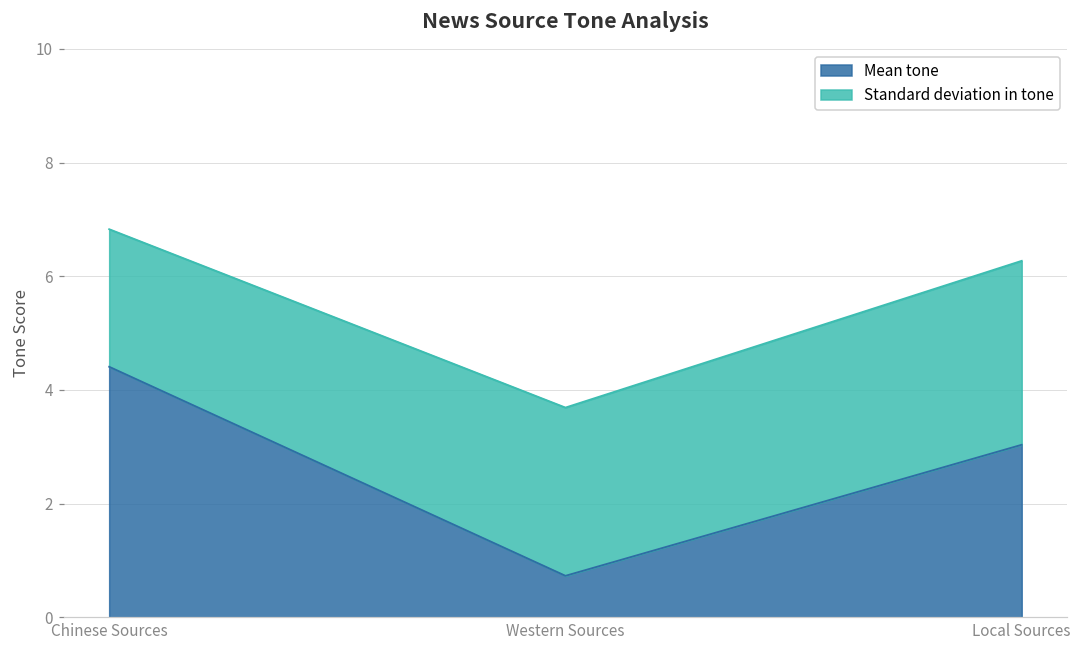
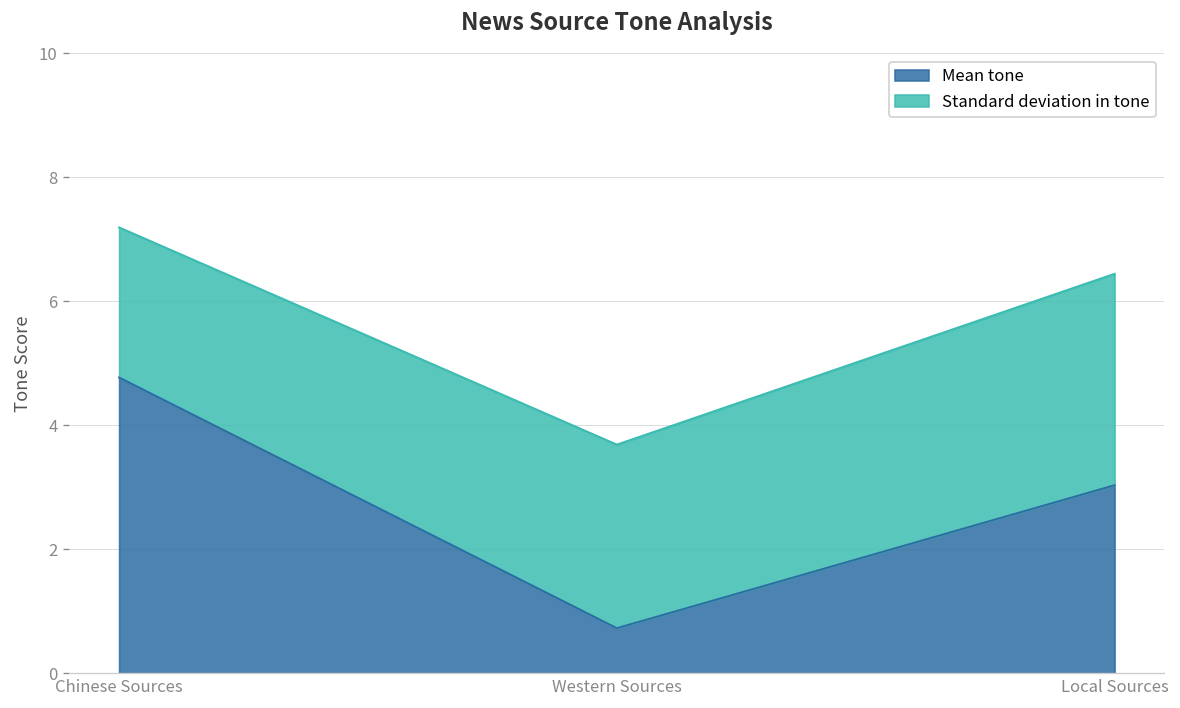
Mean tone, Chinese Sources: 4.4 -> 4.8
Standard deviation in tone, Local Sources: 3.2 -> 3.4
